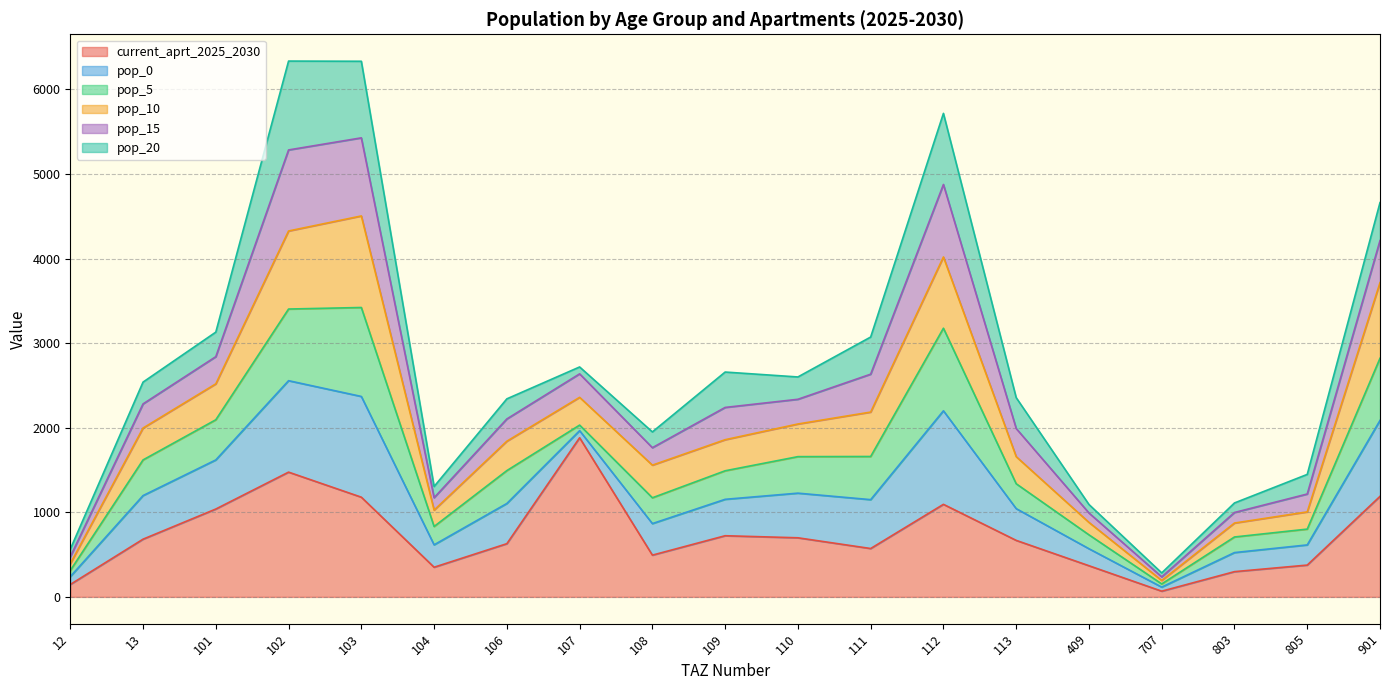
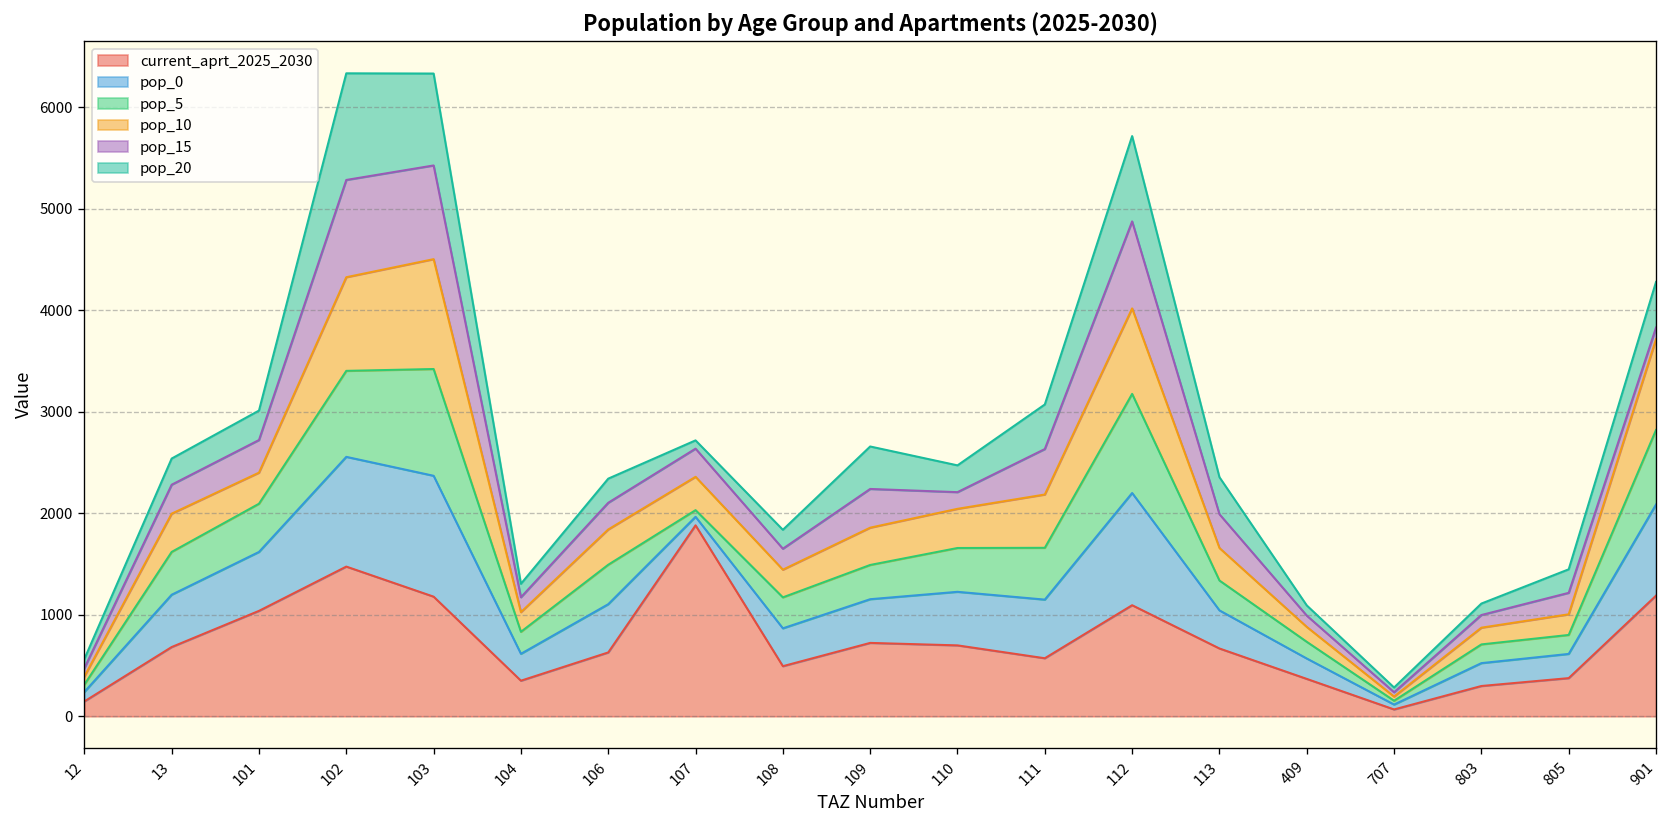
pop_10, 101: 400 -> 300
pop_10, 108: 400 -> 300
pop_15, 110: 300 -> 200
pop_15, 901: 500 -> 100
